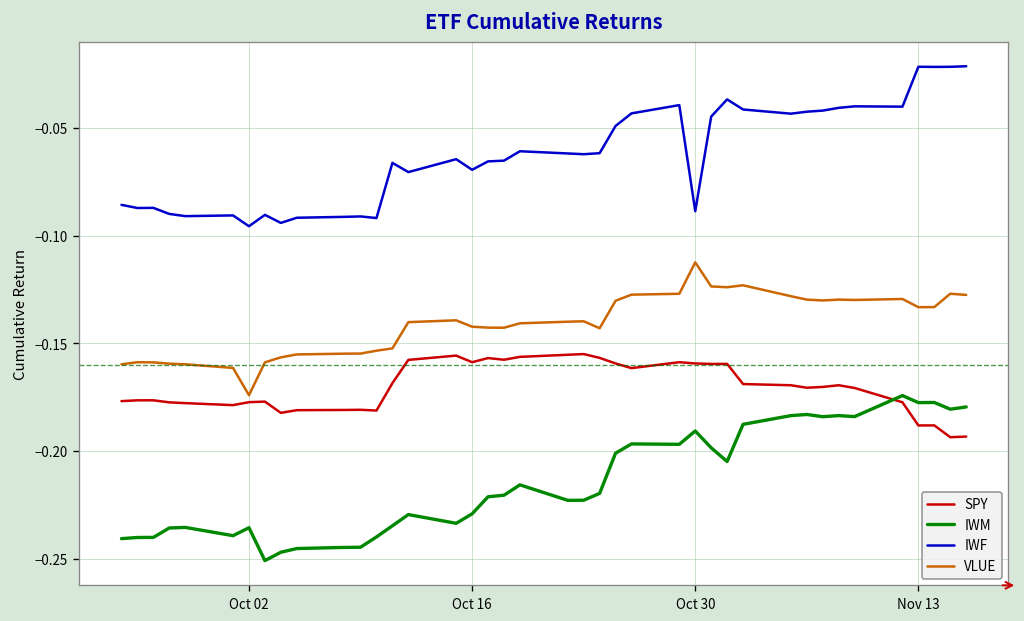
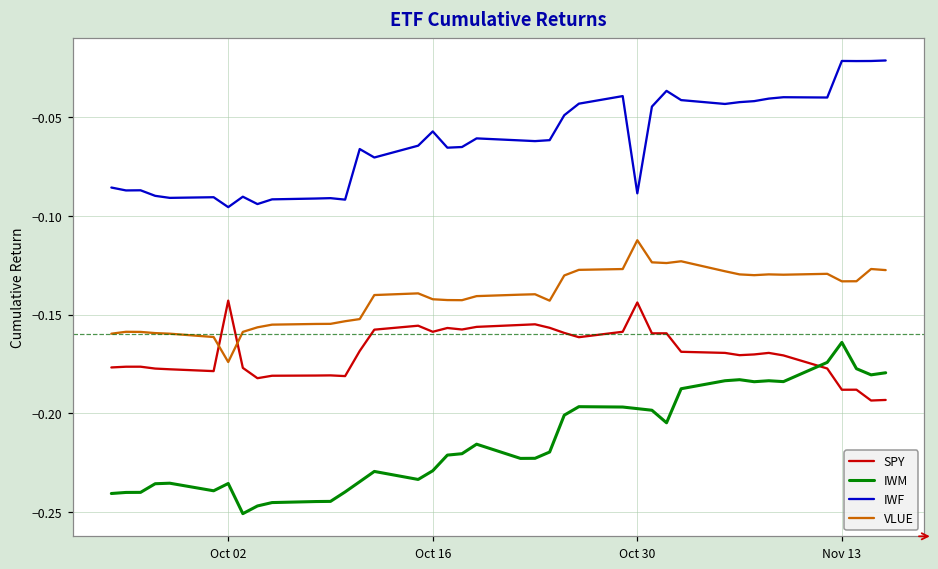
SPY, Oct 02: -0.177 -> -0.143
IWF, Oct 16: -0.069 -> -0.057
SPY, Oct 30: -0.159 -> -0.144
IWM, Oct 30: -0.191 -> -0.198
IWM, Nov 13: -0.177 -> -0.164
